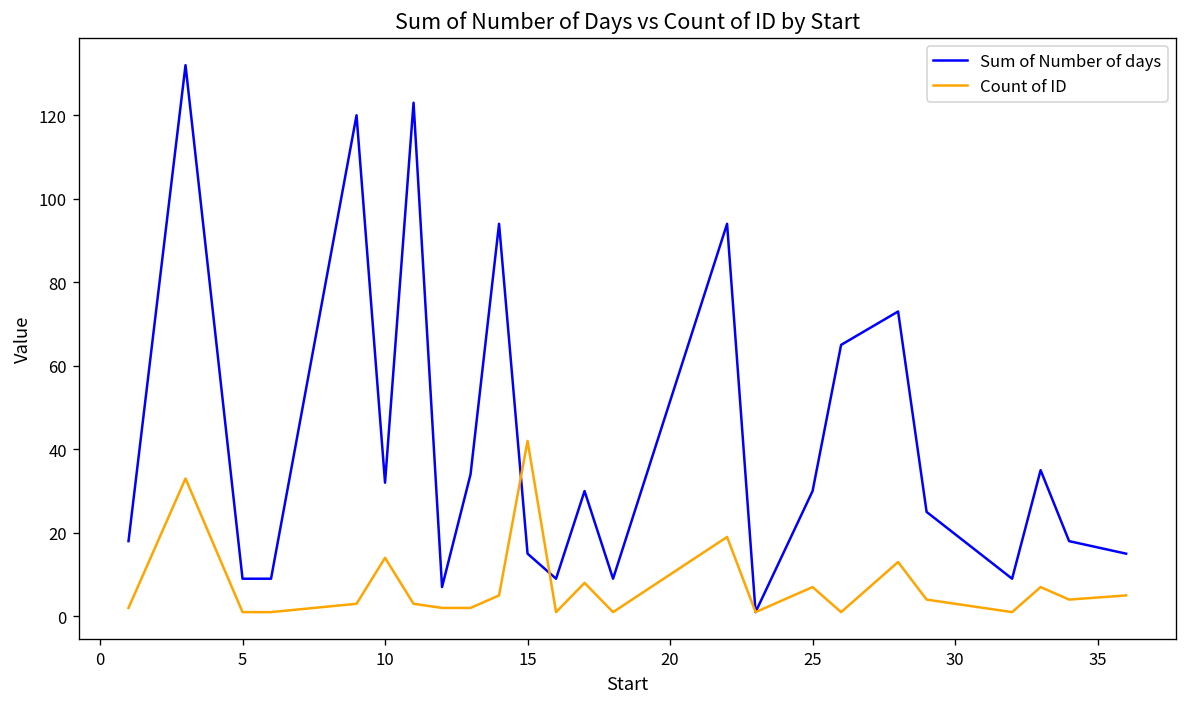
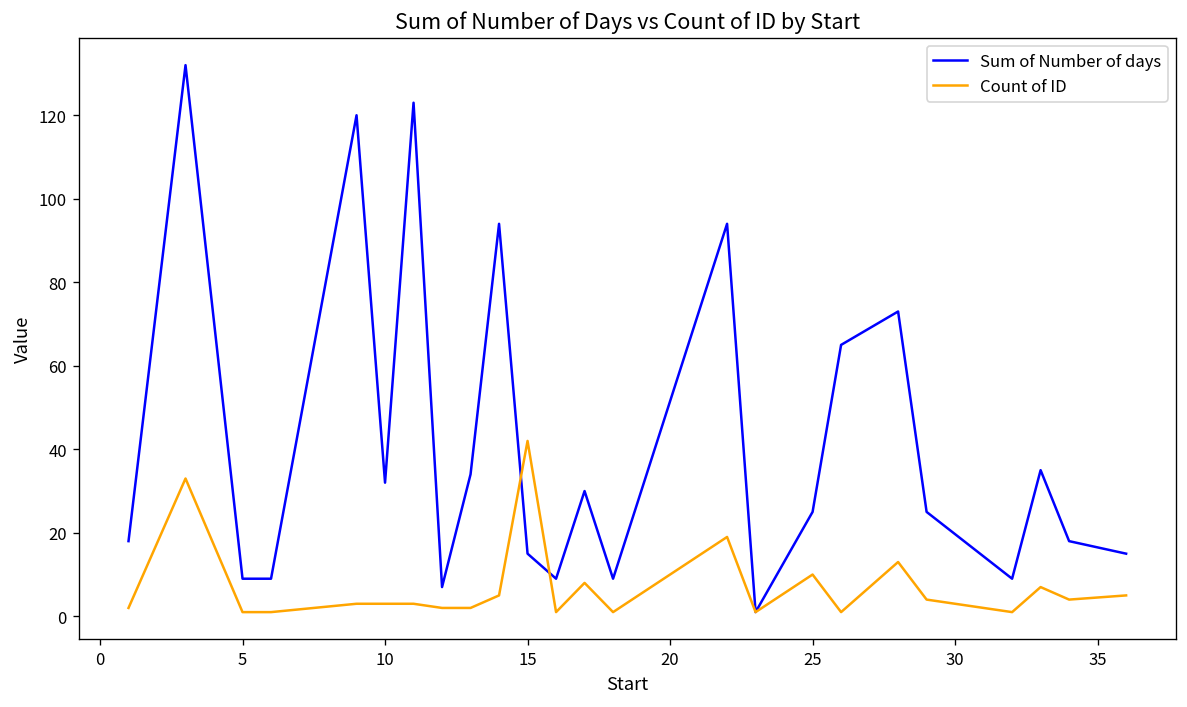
Count of ID, 10: 14 -> 3
Sum of Number of days, 25: 30 -> 25
Count of ID, 25: 7 -> 10
